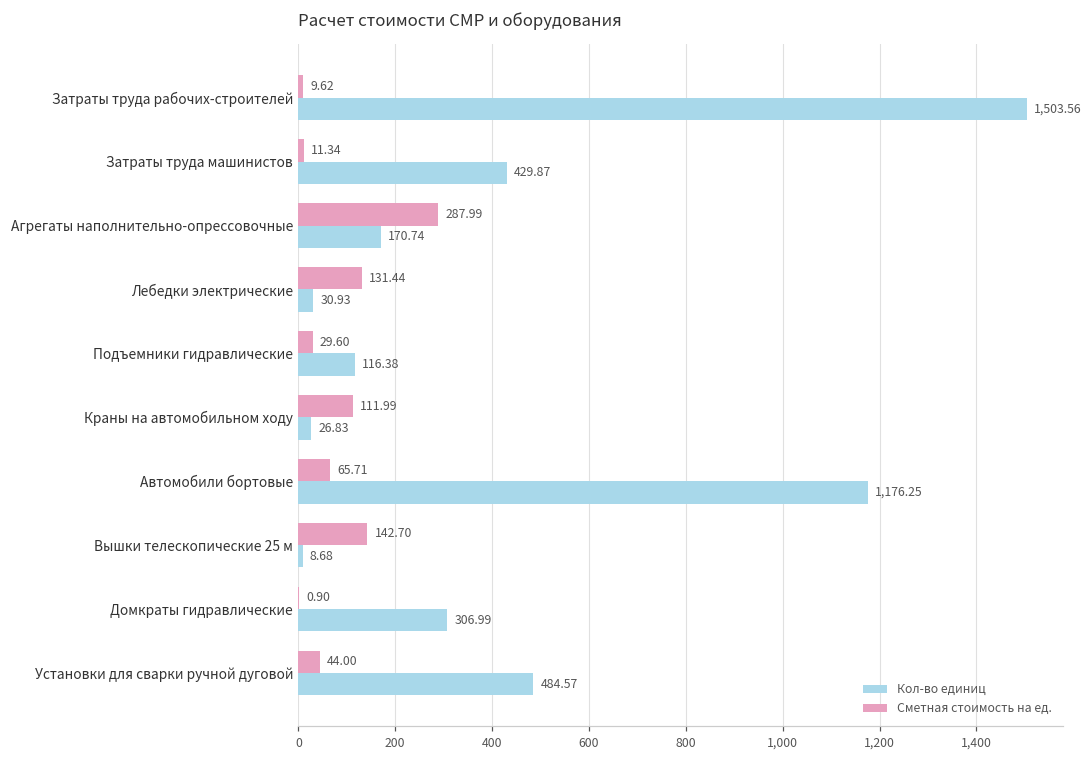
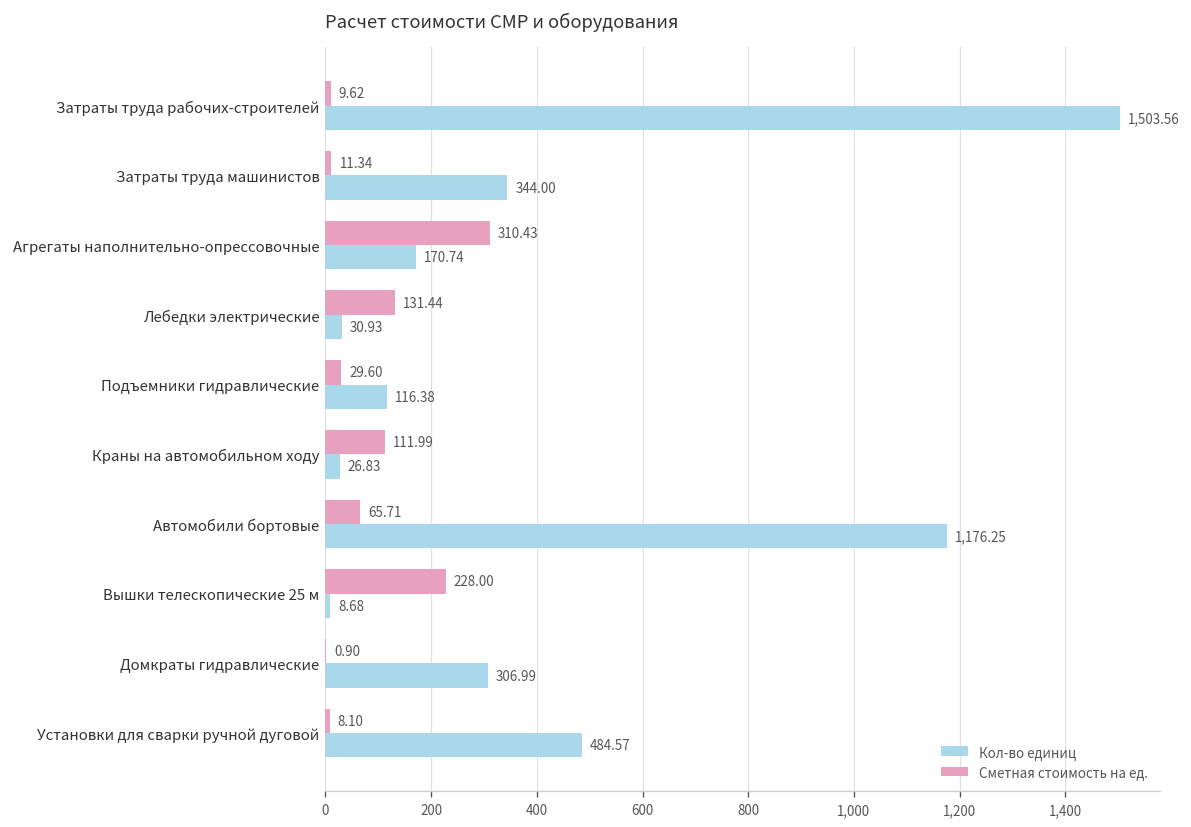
Кол-во единиц, Затраты труда машинистов: 429.87 -> 344.00
Сметная стоимость на ед., Агрегаты наполнительно-опрессовочные: 287.99 -> 310.43
Сметная стоимость на ед., Вышки телескопические 25 м: 142.70 -> 228.00
Сметная стоимость на ед., Установки для сварки ручной дуговой: 44.00 -> 8.10
